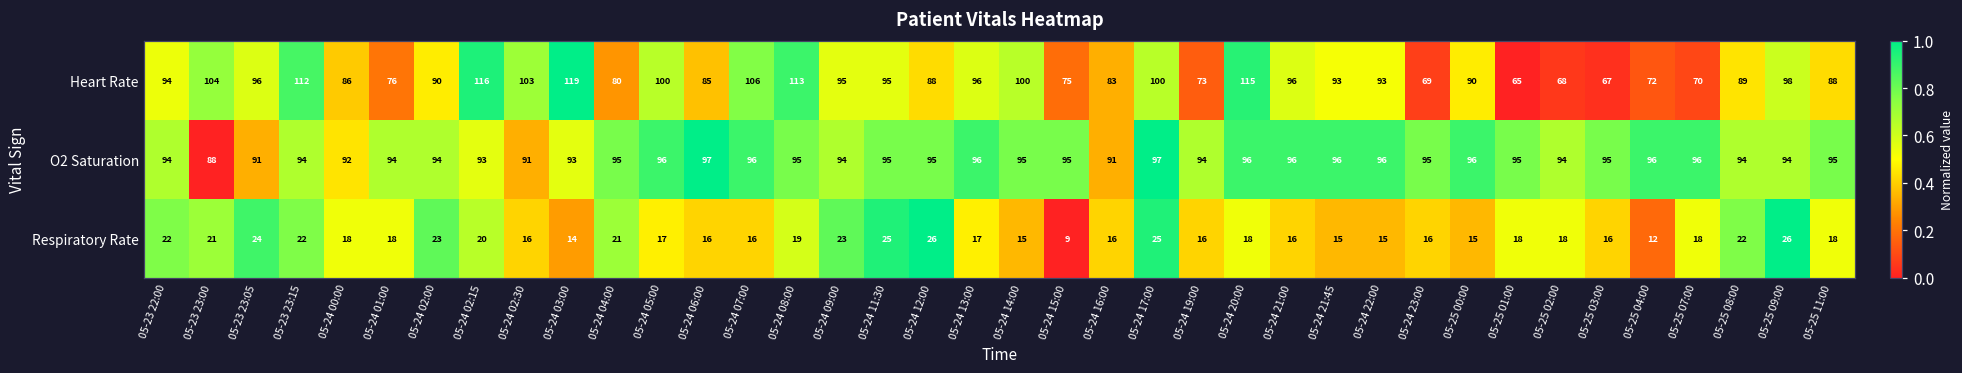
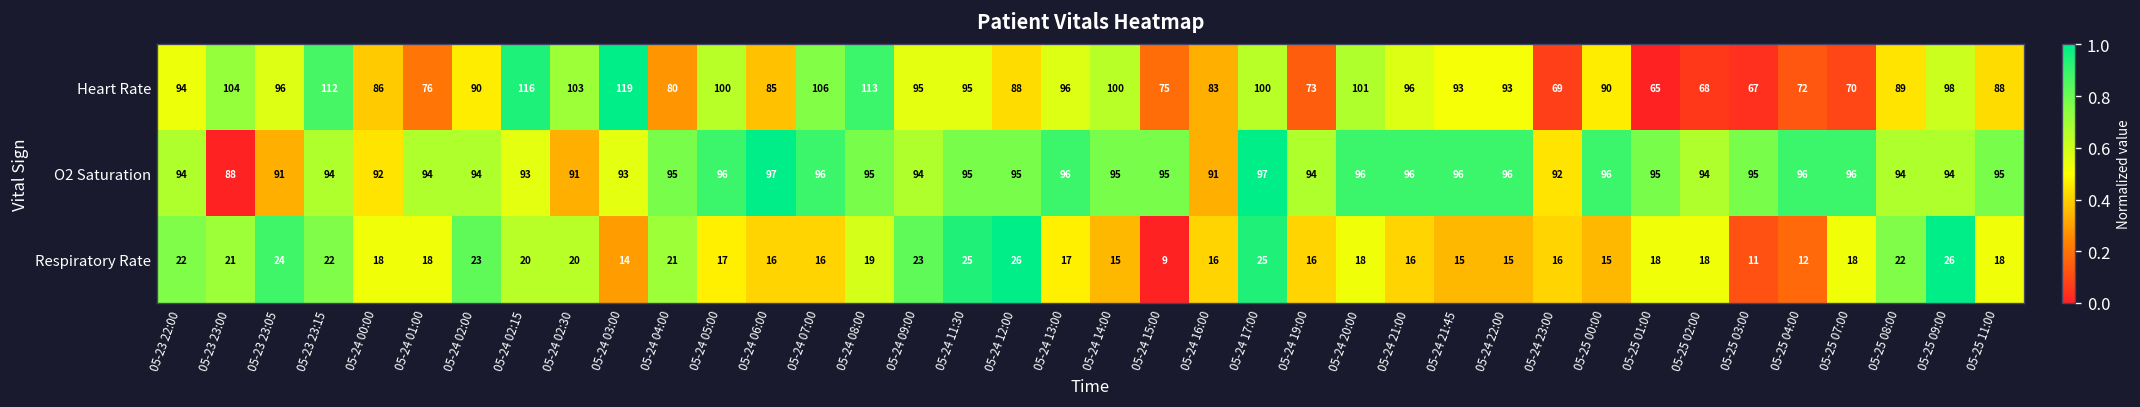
Heart Rate, 05-24 20:00: 115 -> 101
O2 Saturation, 05-24 23:00: 95 -> 92
Respiratory Rate, 05-24 02:30: 16 -> 20
Respiratory Rate, 05-25 03:00: 16 -> 11
